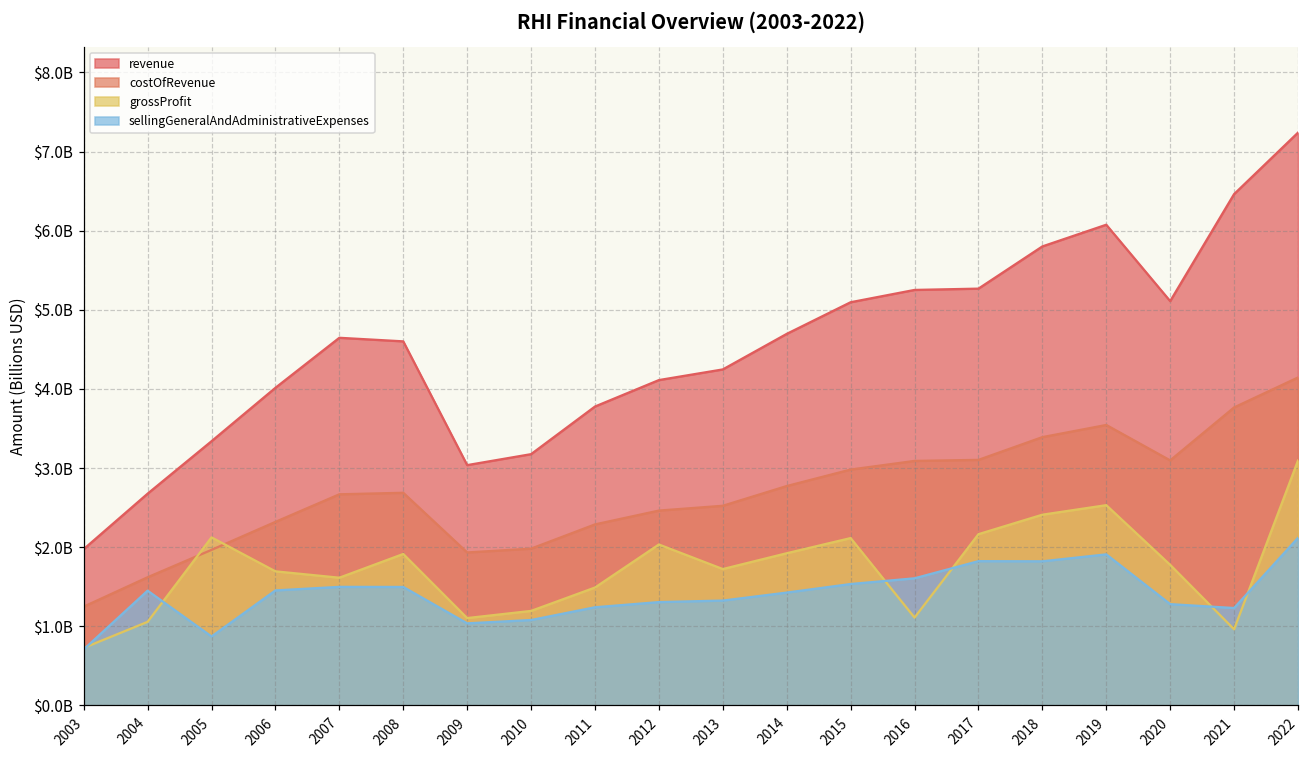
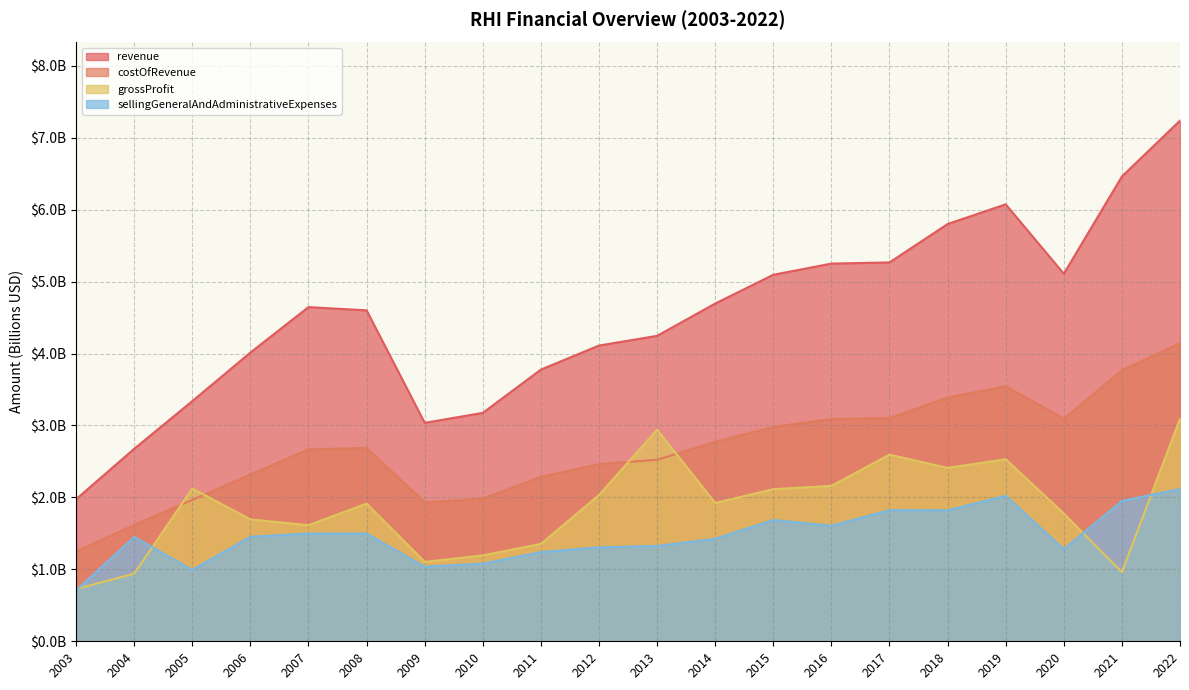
grossProfit, 2004: $1100000000 -> $900000000
sellingGeneralAndAdministrativeExpenses, 2005: $900000000 -> $1000000000
grossProfit, 2011: $1500000000 -> $1400000000
grossProfit, 2013: $1700000000 -> $2900000000
sellingGeneralAndAdministrativeExpenses, 2015: $1500000000 -> $1700000000
grossProfit, 2016: $1100000000 -> $2200000000
grossProfit, 2017: $2200000000 -> $2600000000
sellingGeneralAndAdministrativeExpenses, 2019: $1900000000 -> $2000000000
sellingGeneralAndAdministrativeExpenses, 2021: $1200000000 -> $2000000000
